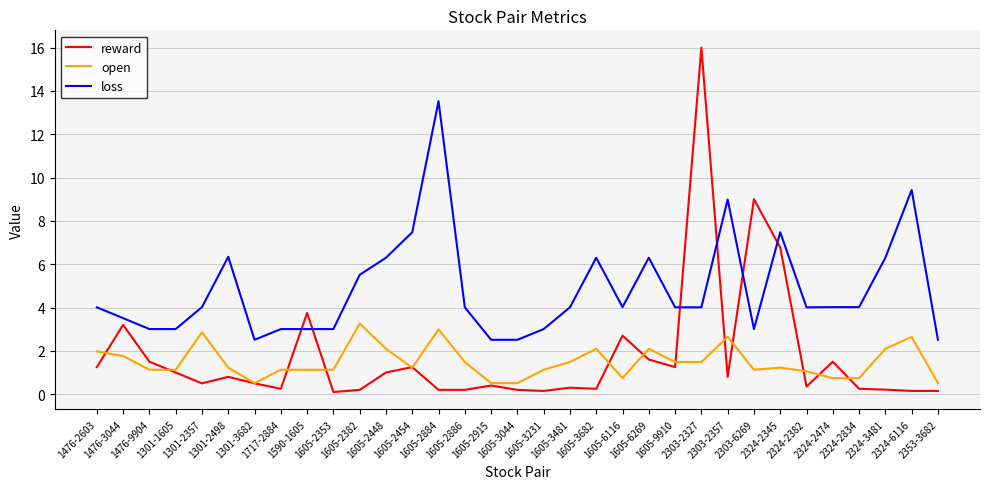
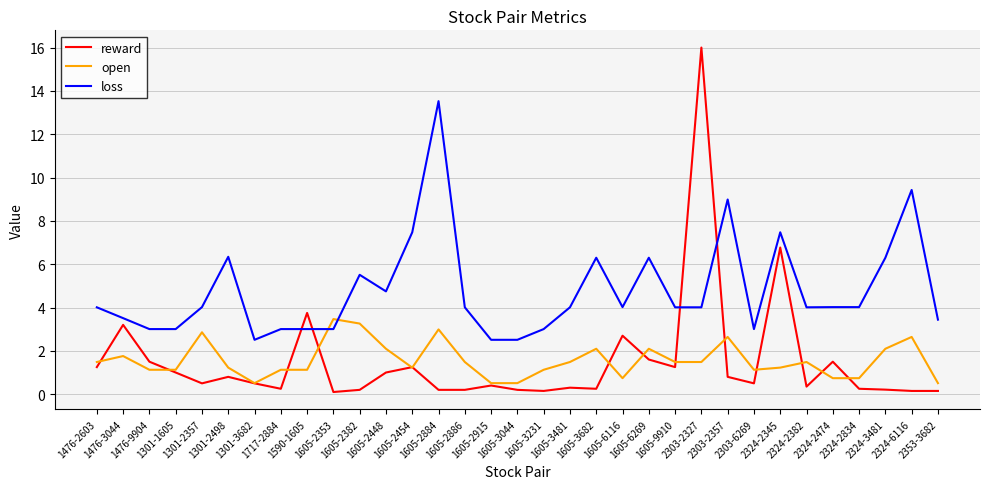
open, 1476-2603: 2.0 -> 1.5
open, 1605-2353: 1.1 -> 3.5
loss, 1605-2448: 6.3 -> 4.7
reward, 2303-6269: 9.0 -> 0.5
open, 2324-2382: 1.1 -> 1.5
loss, 2353-3682: 2.5 -> 3.4
